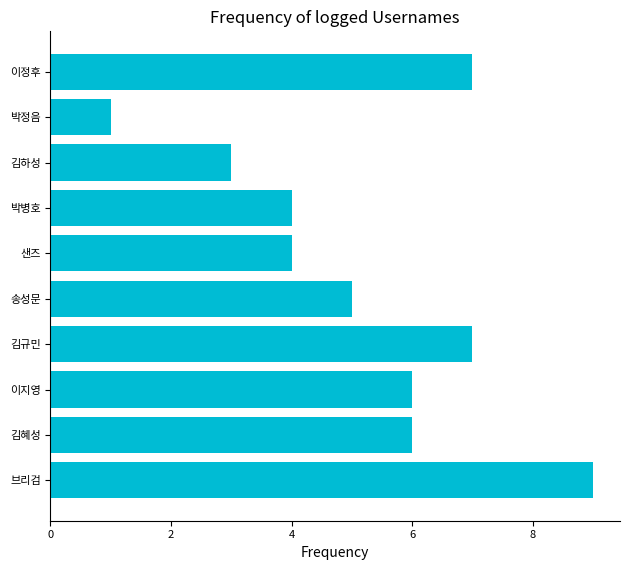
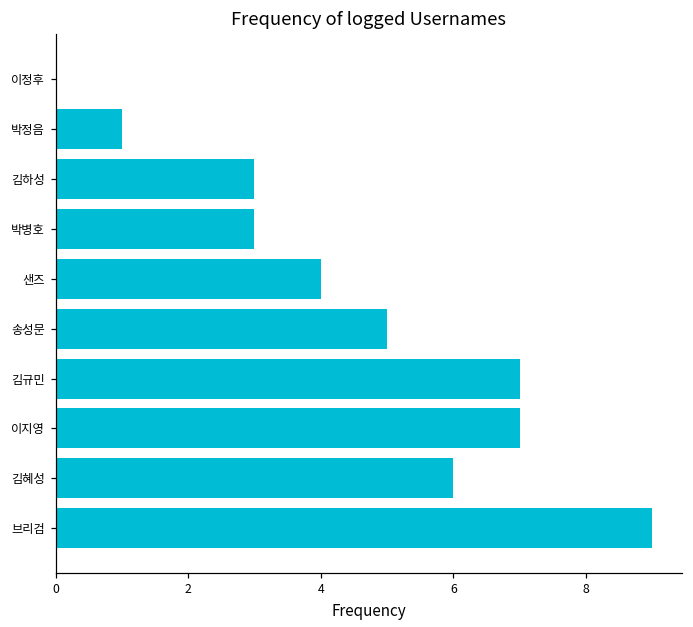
이정후: 7 -> 0
박병호: 4 -> 3
이지영: 6 -> 7
